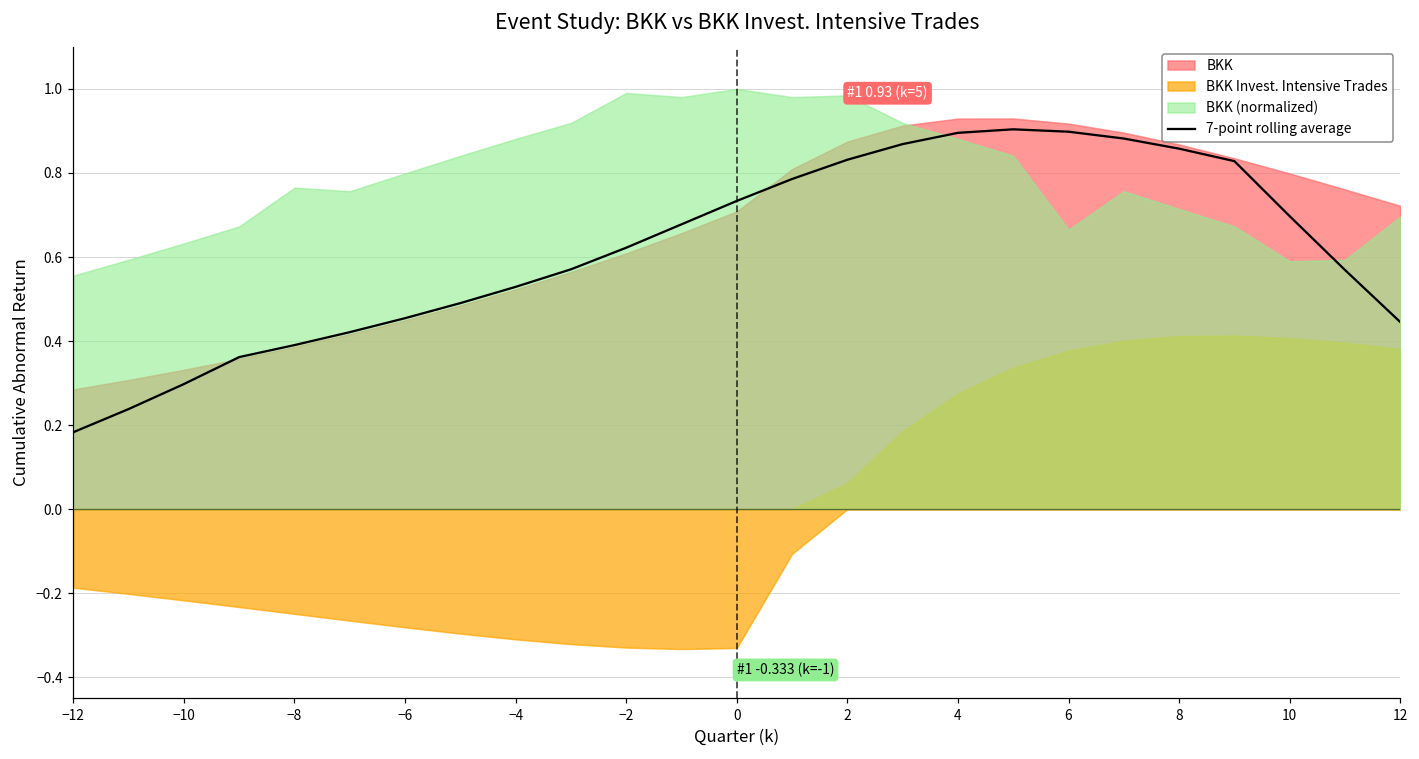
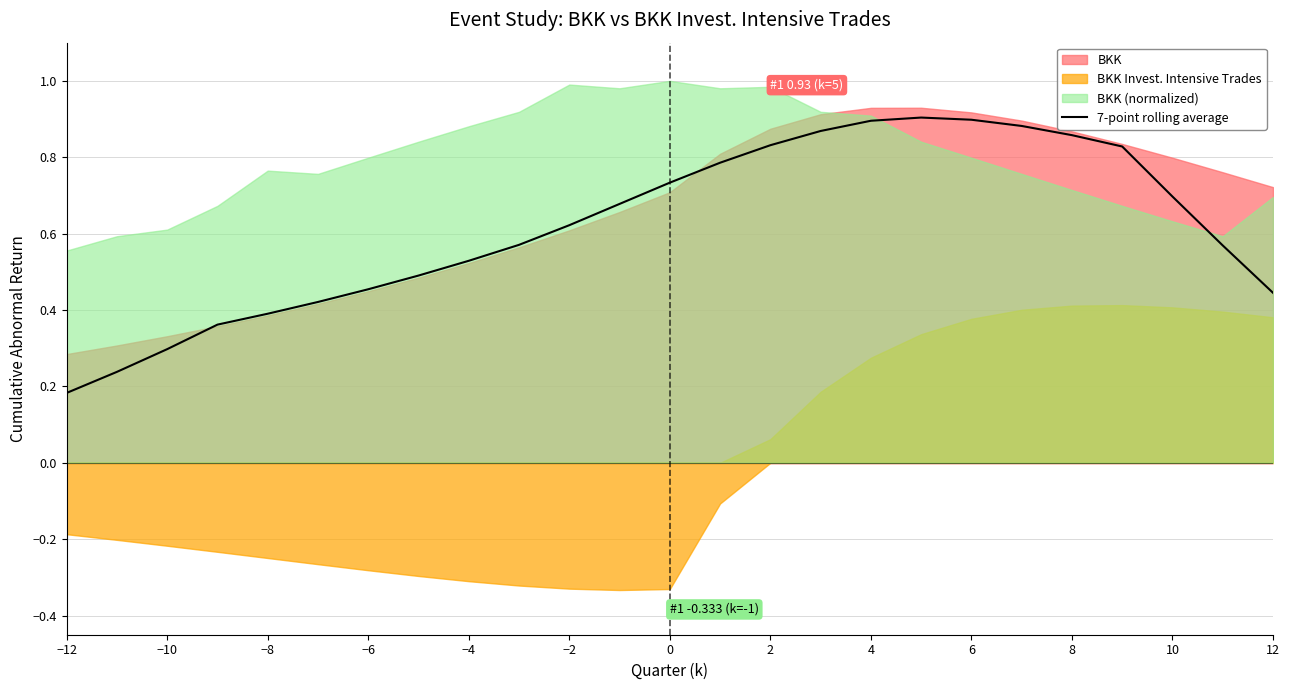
BKK (normalized), −10: 0.63 -> 0.61
BKK (normalized), 4: 0.88 -> 0.91
BKK (normalized), 6: 0.66 -> 0.80
BKK (normalized), 10: 0.59 -> 0.63
